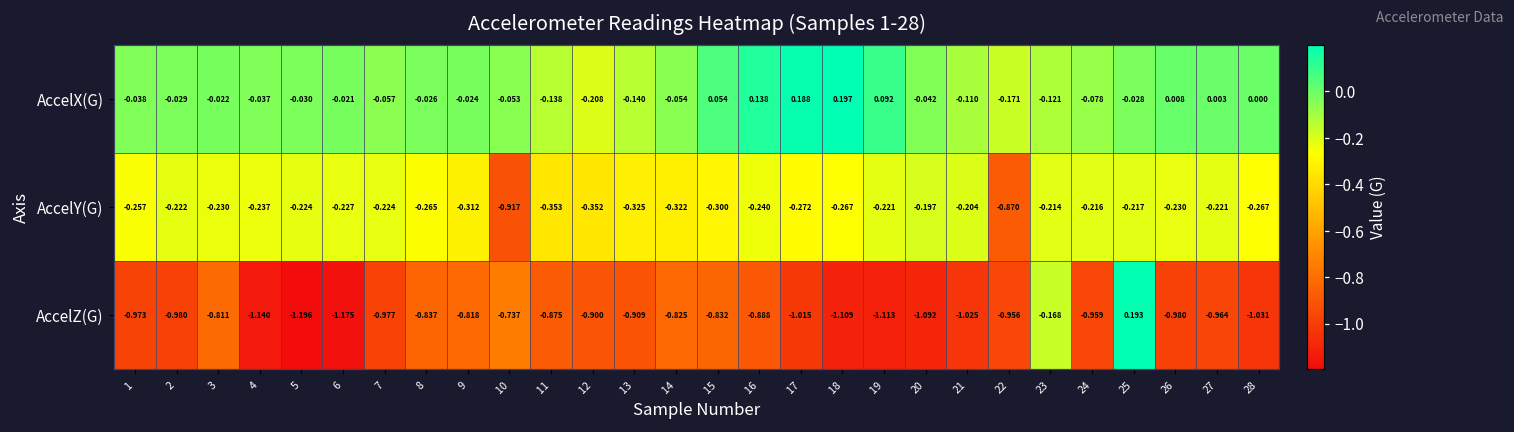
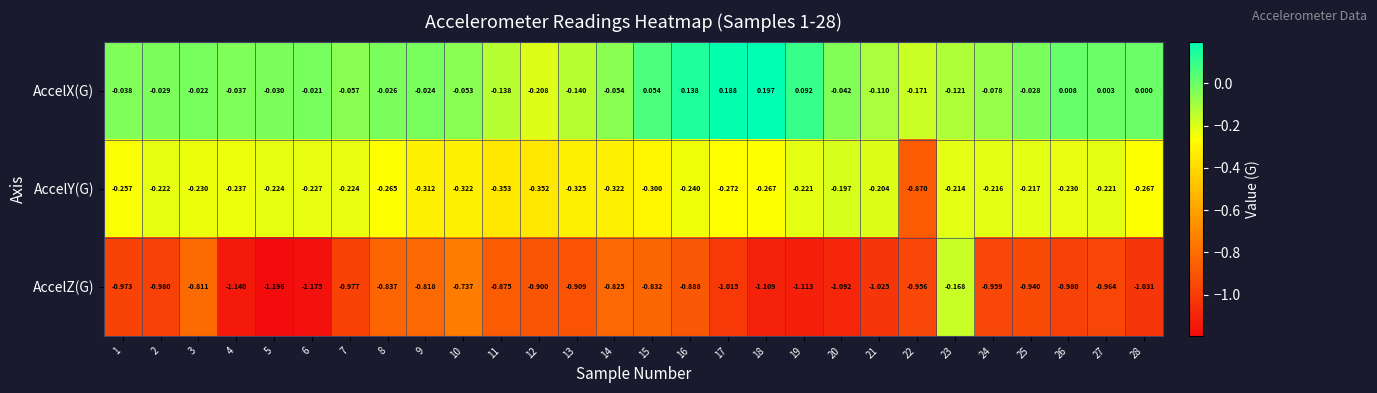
AccelY(G), 10: -0.917 -> -0.322
AccelZ(G), 25: 0.193 -> -0.940
